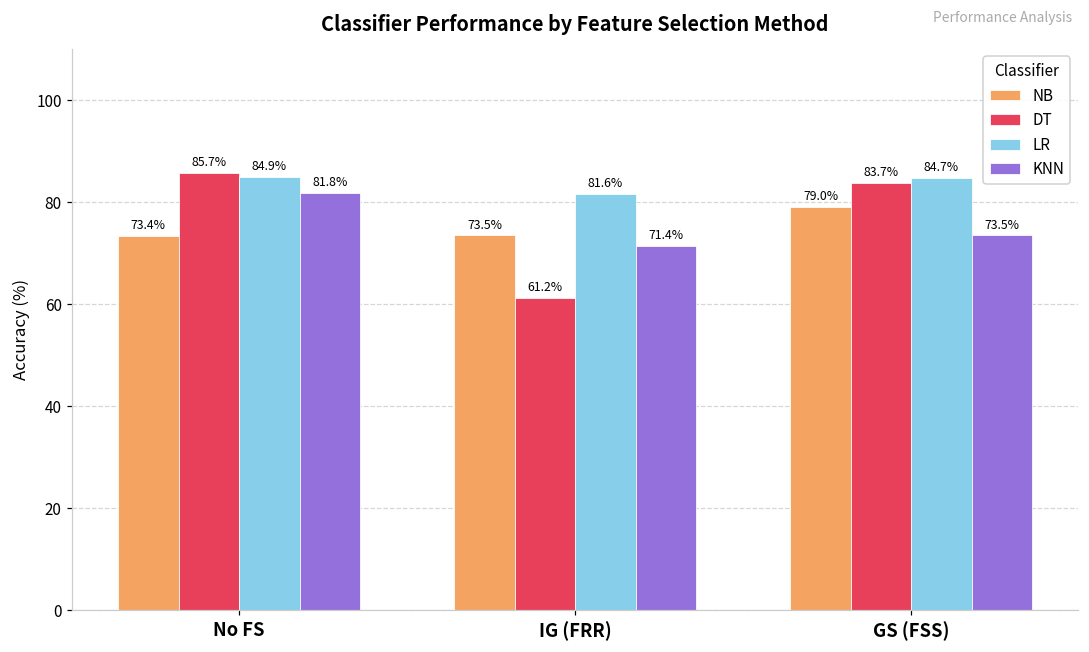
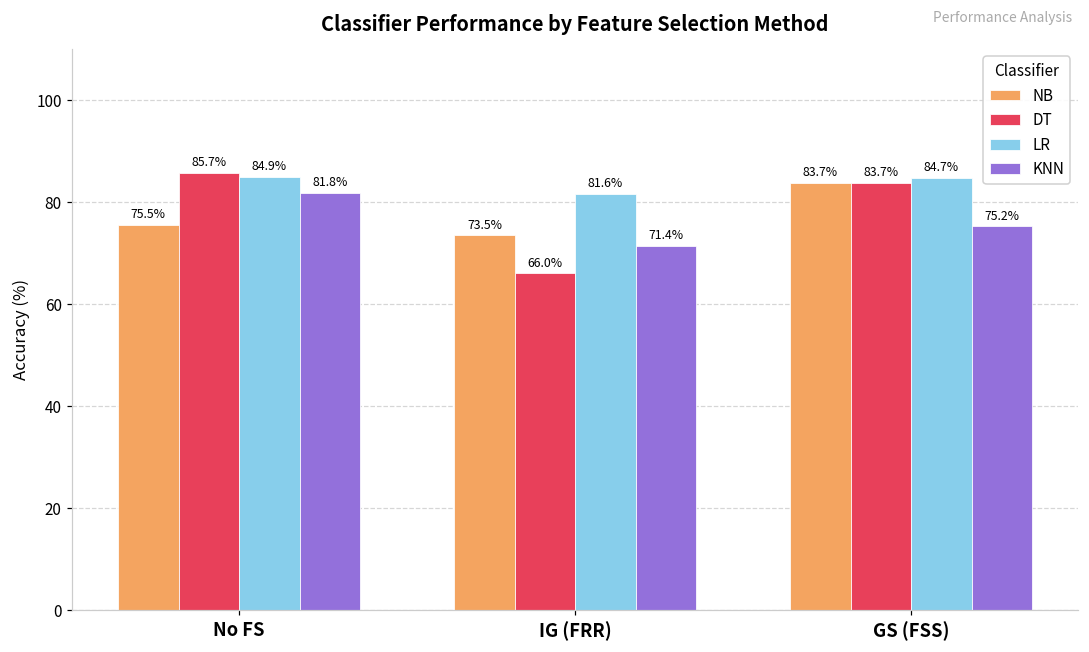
NB, No FS: 73.4% -> 75.5%
DT, IG (FRR): 61.2% -> 66.0%
NB, GS (FSS): 79.0% -> 83.7%
KNN, GS (FSS): 73.5% -> 75.2%
